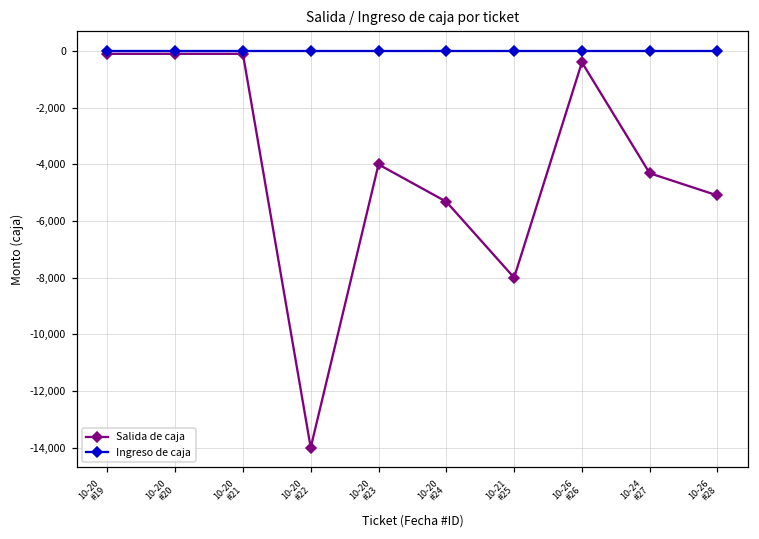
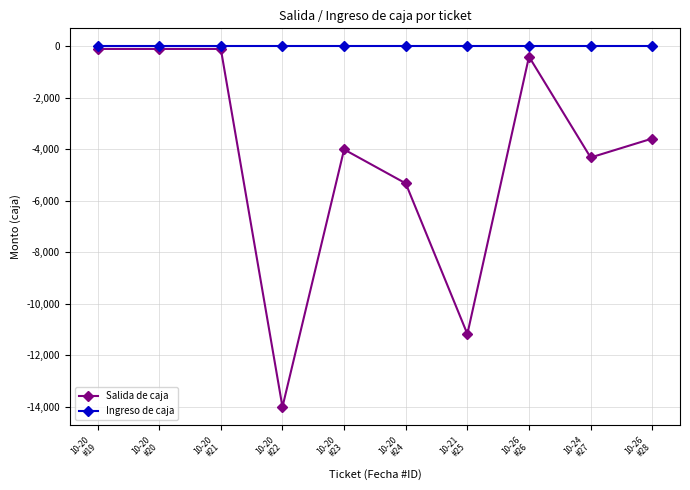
Salida de caja, 10-21 #25: -8,000 -> -11,200
Salida de caja, 10-26 #28: -5,100 -> -3,600
